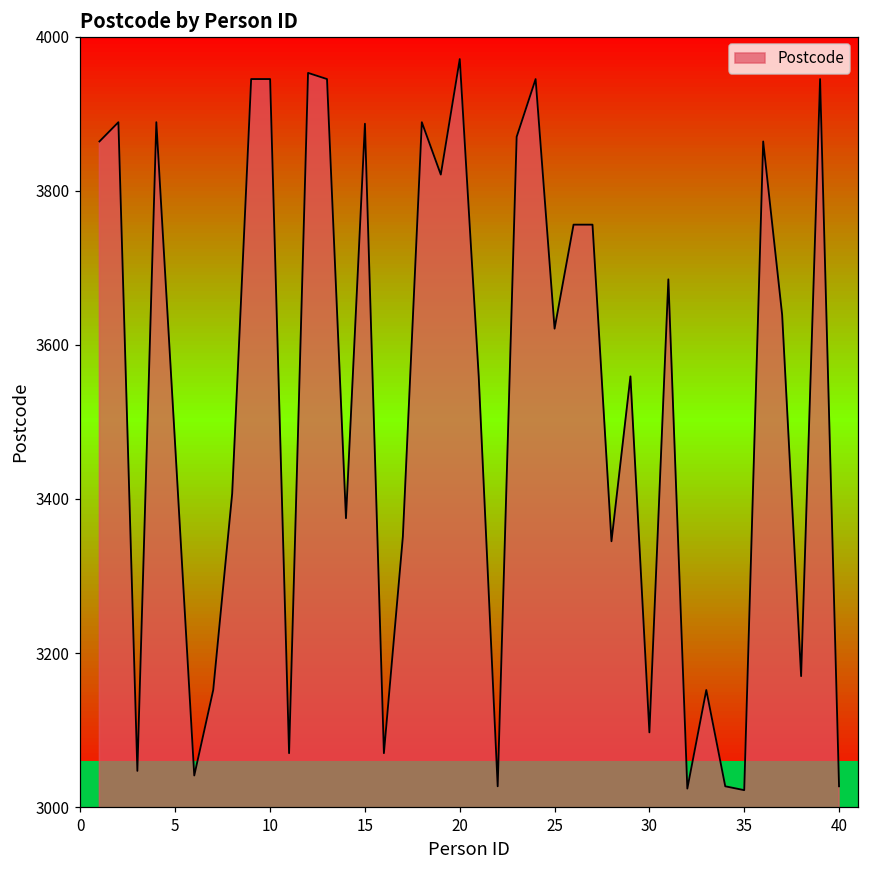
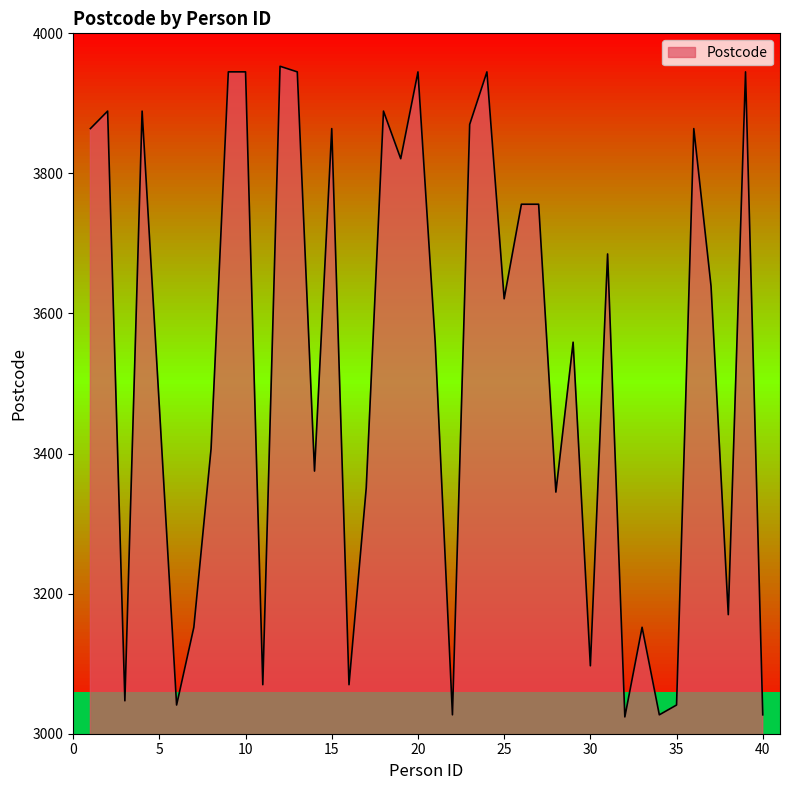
Postcode, 15: 3890 -> 3860
Postcode, 20: 3970 -> 3950
Postcode, 35: 3020 -> 3040
